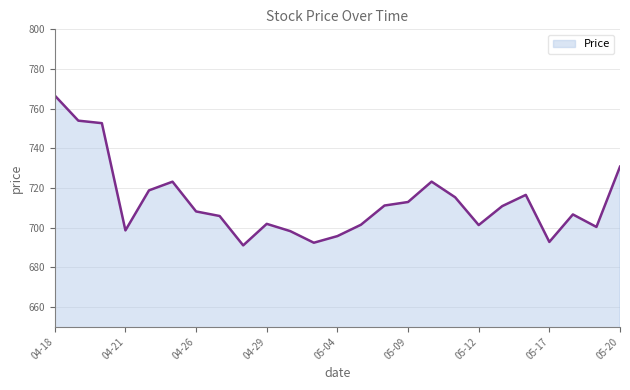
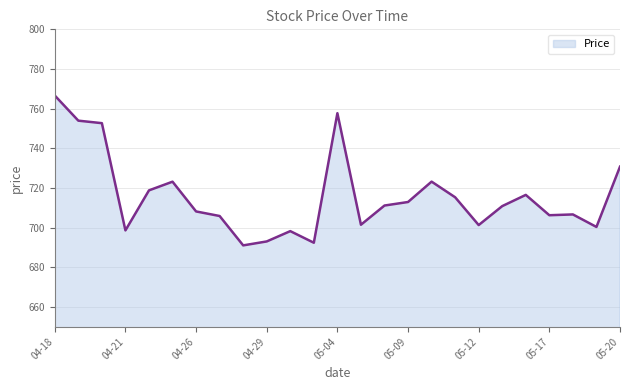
04-29: 702 -> 693
05-04: 696 -> 758
05-17: 693 -> 706
